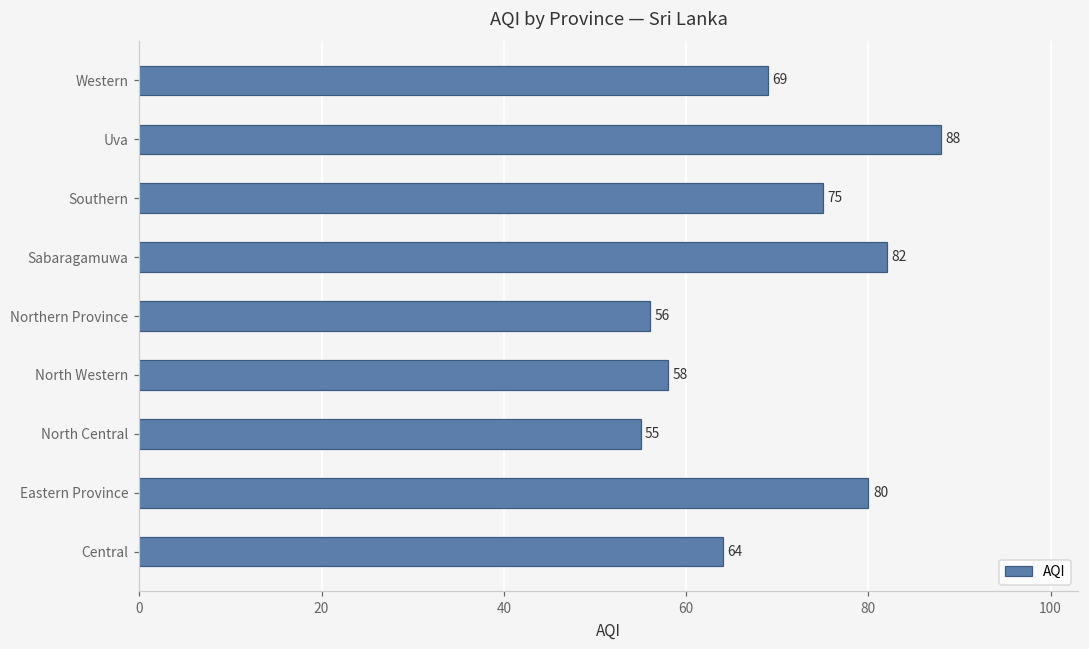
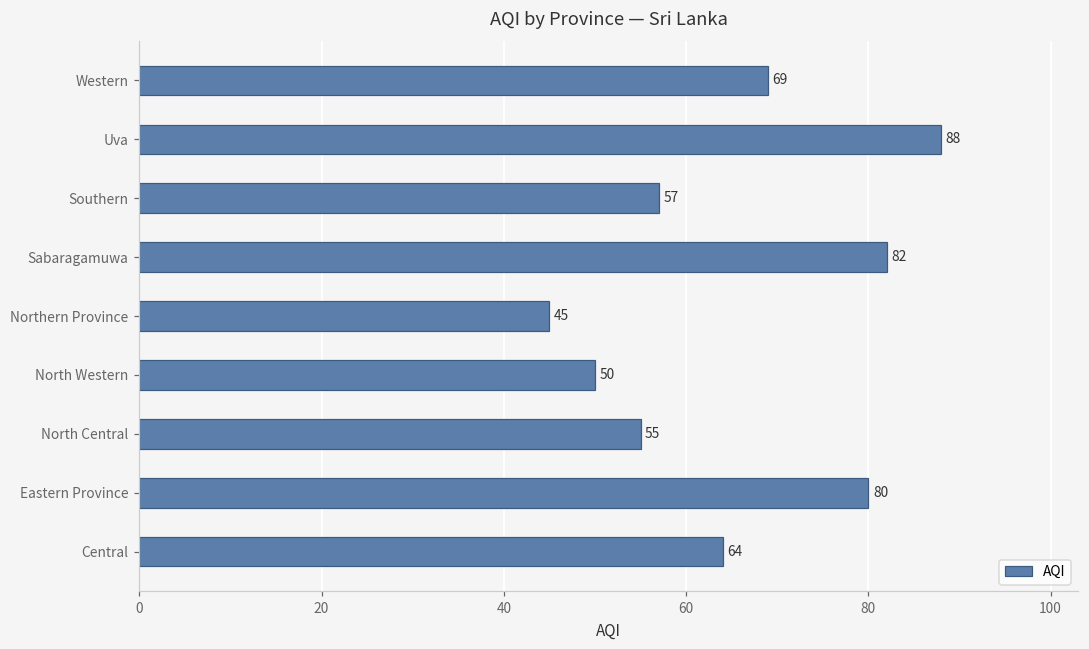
Southern: 75 -> 57
Northern Province: 56 -> 45
North Western: 58 -> 50
